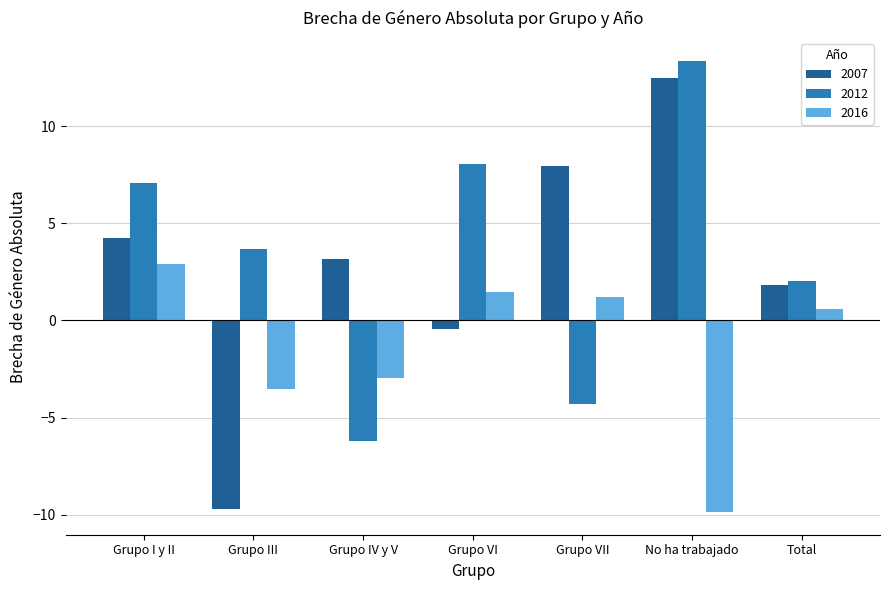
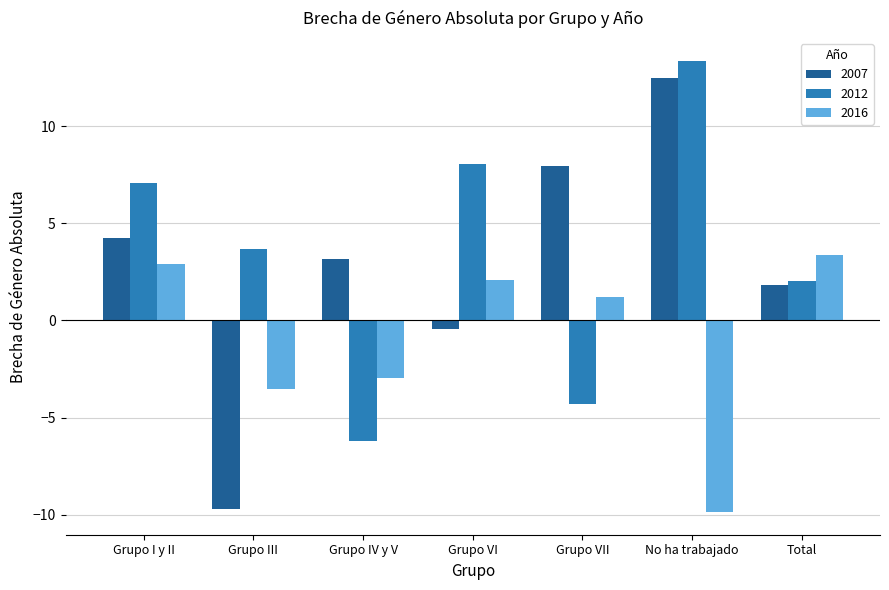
2016, Grupo VI: 1.4 -> 2.1
2016, Total: 0.6 -> 3.4
